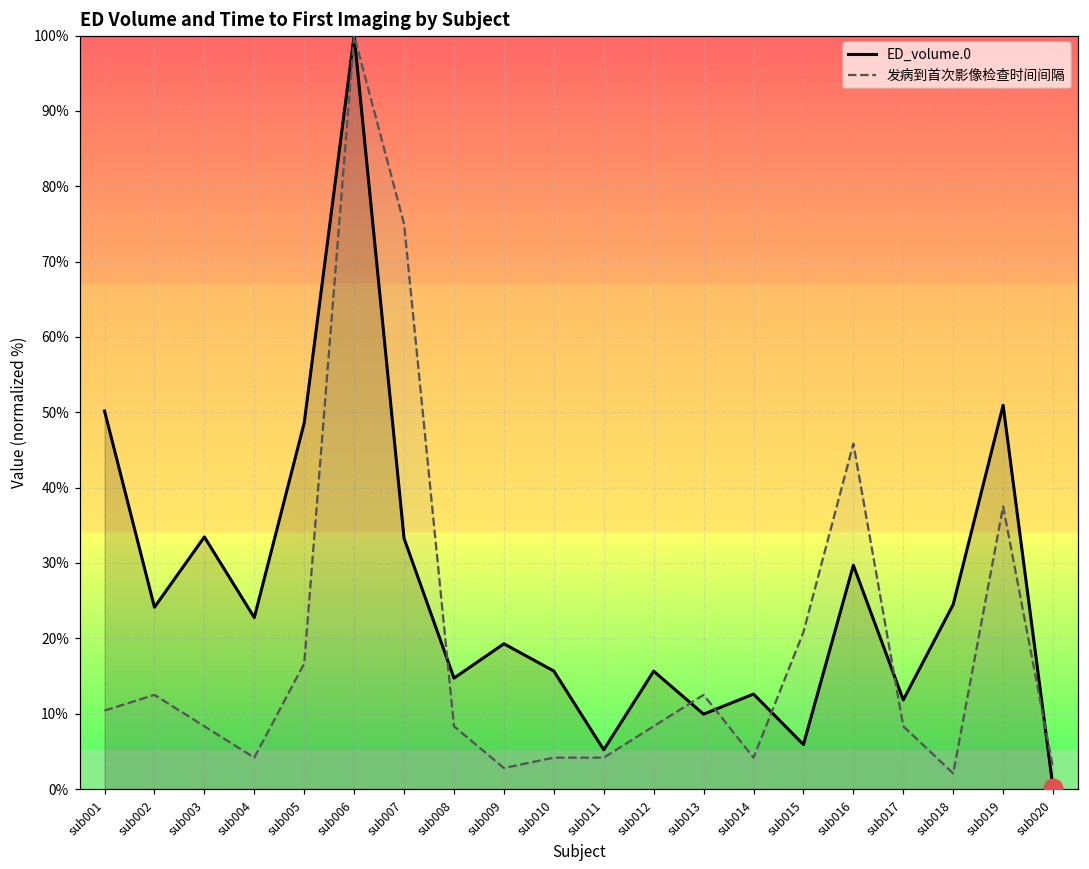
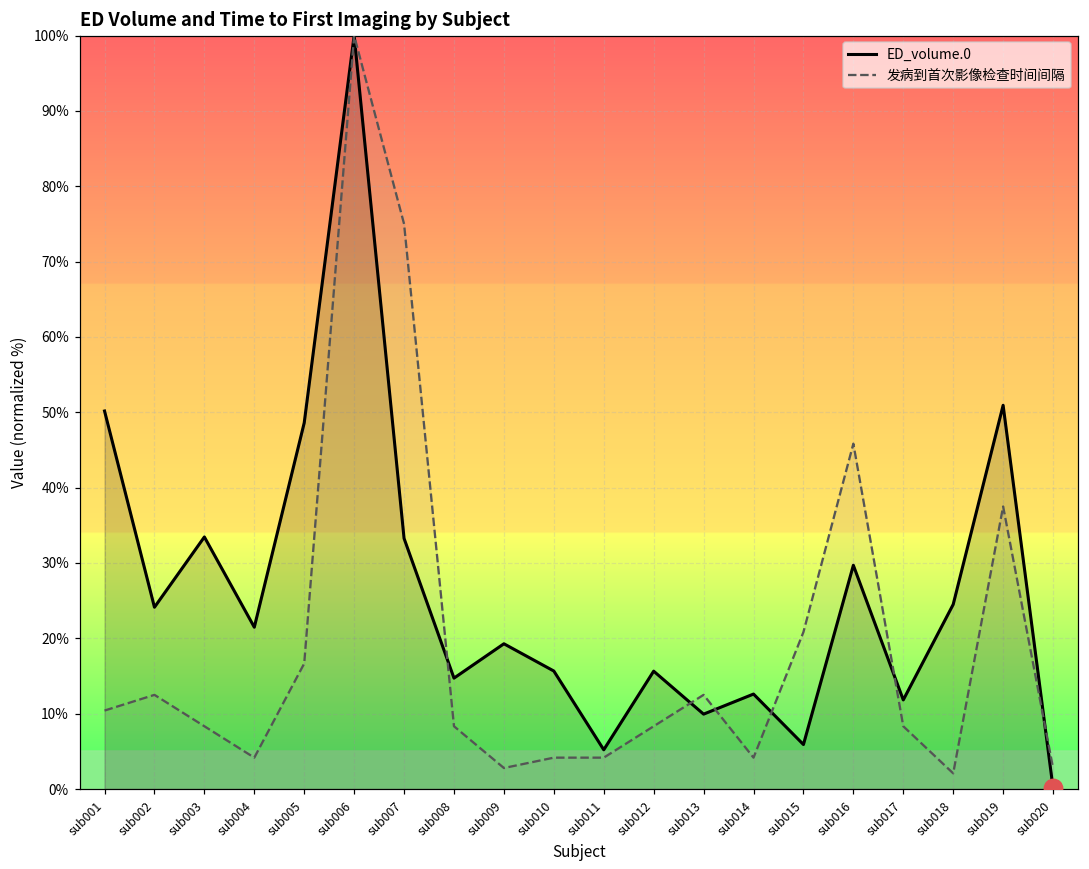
ED_volume.0, sub004: 23% -> 21%
